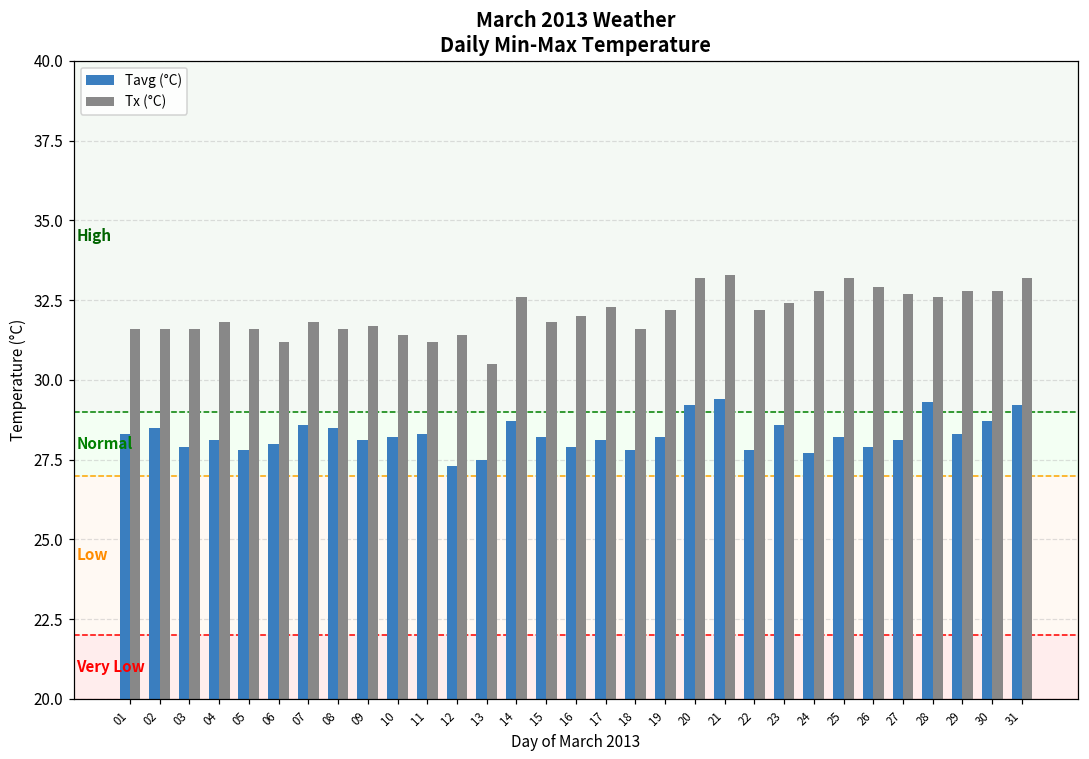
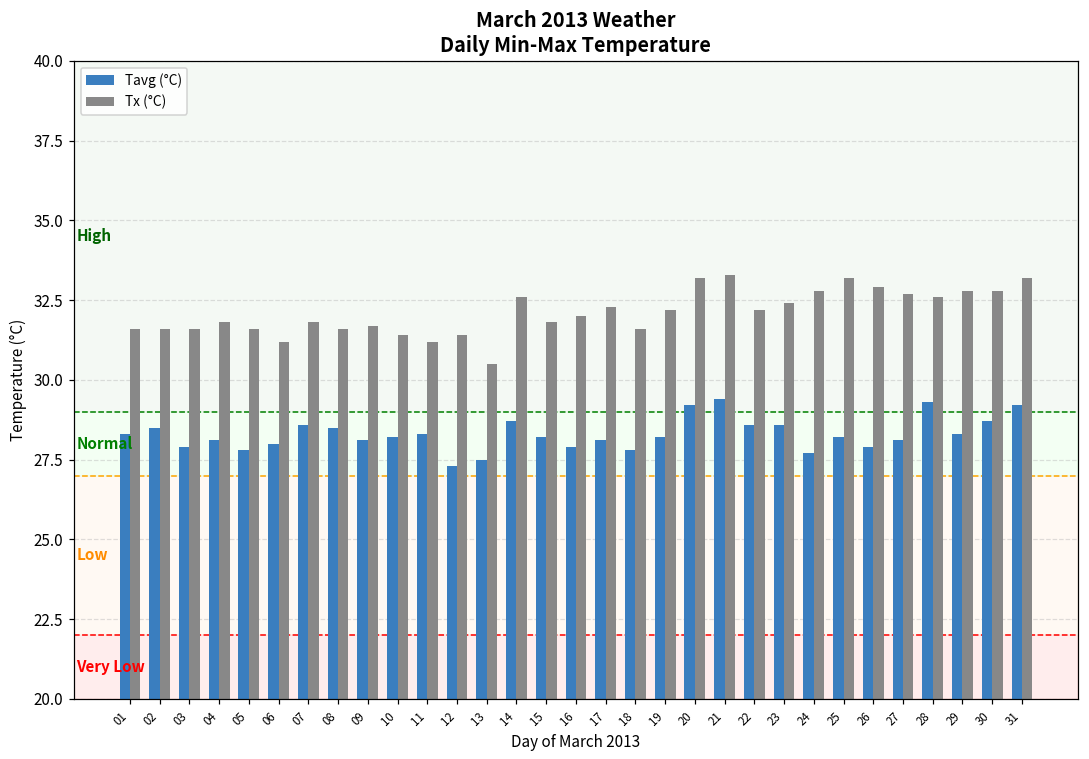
Tavg (°C), 22: 27.8 -> 28.6
